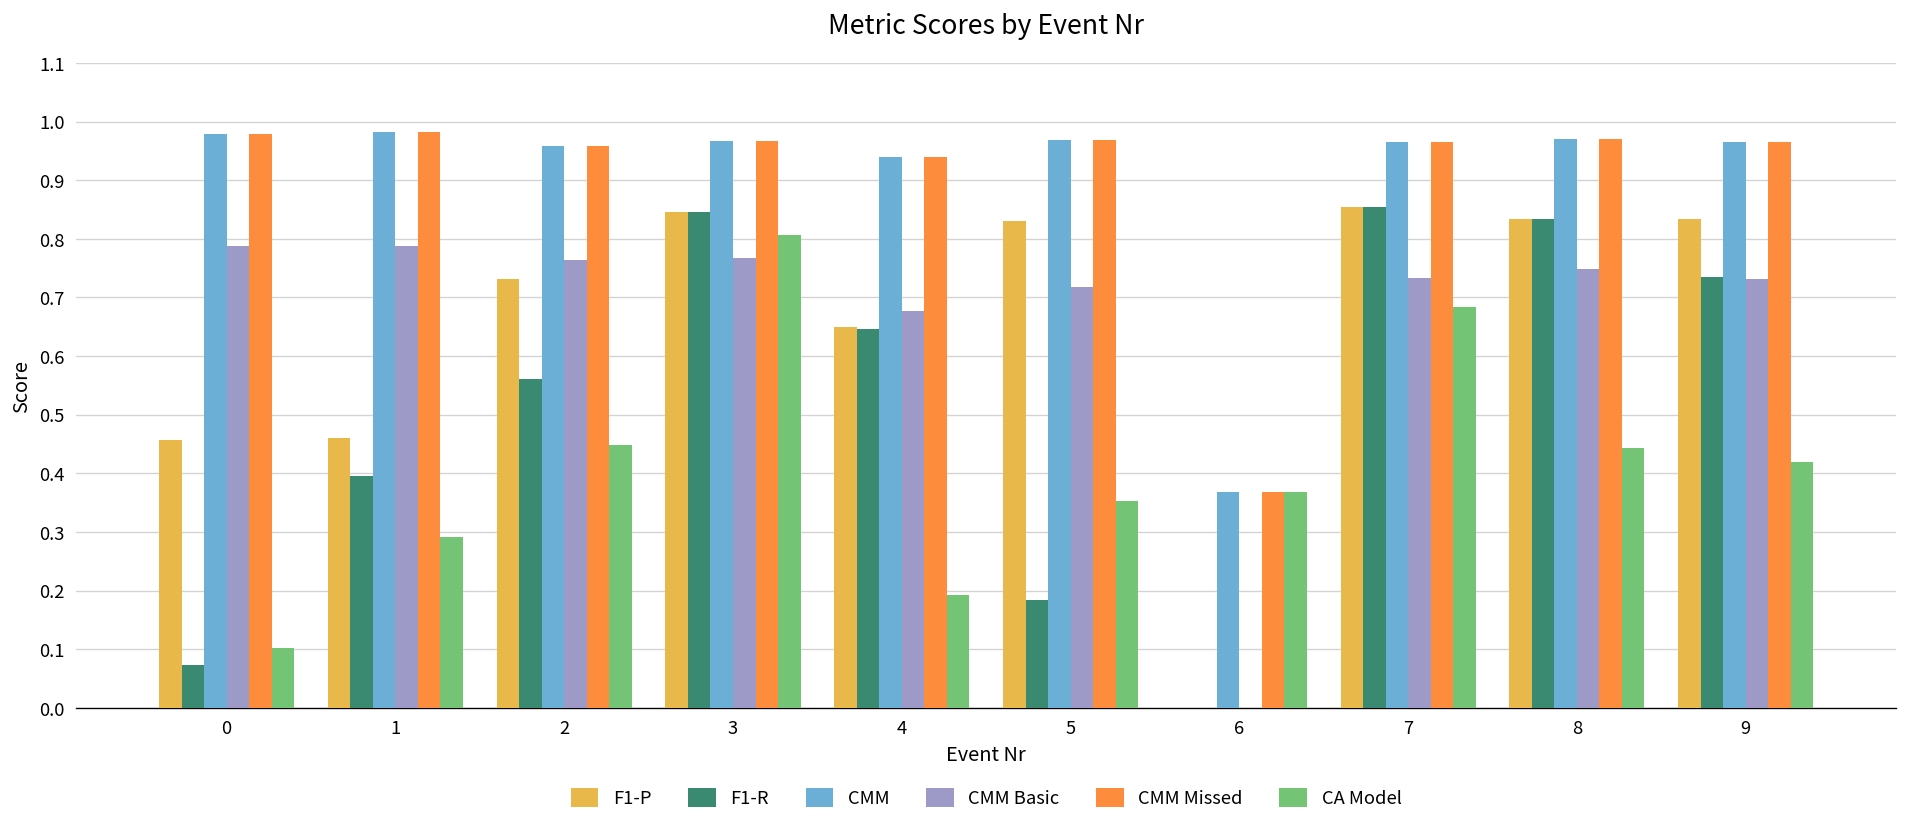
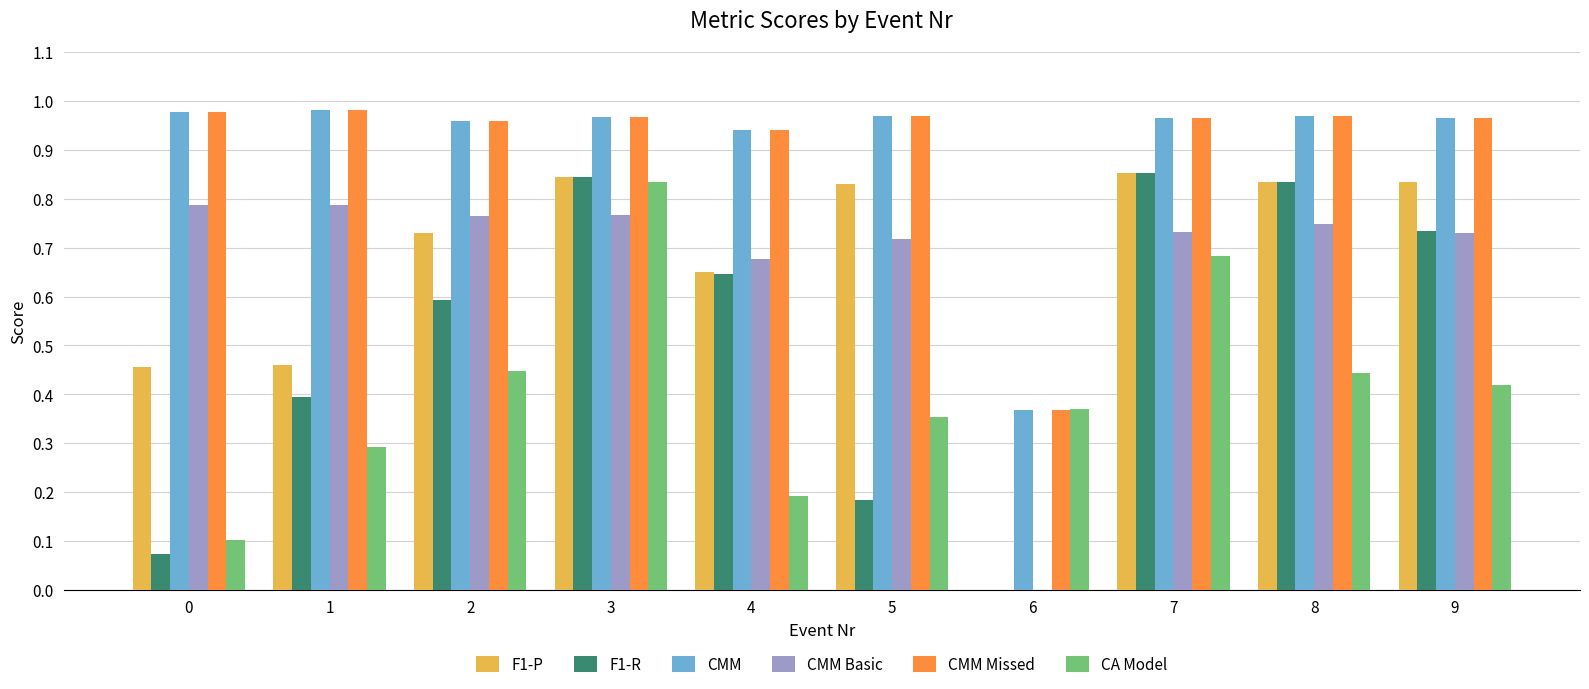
F1-R, 2: 0.56 -> 0.59
CA Model, 3: 0.81 -> 0.84
